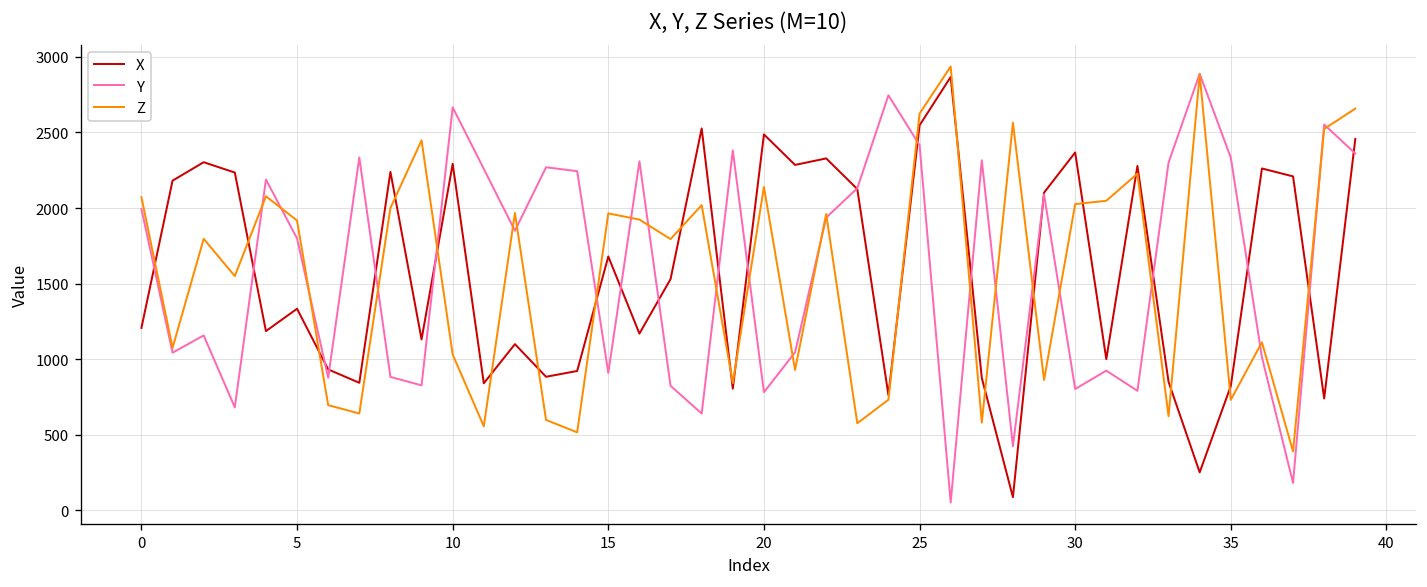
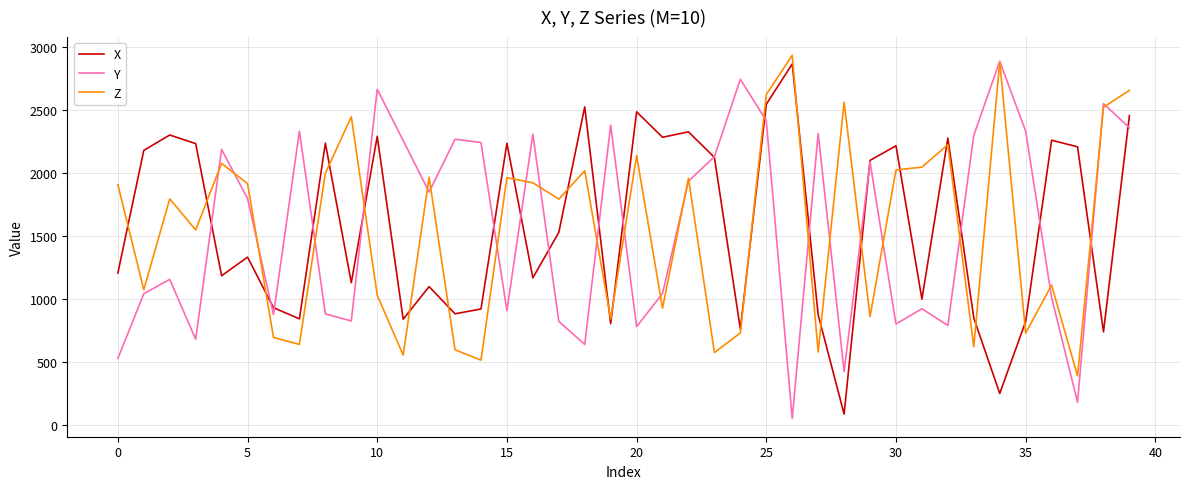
Y, 0: 1990 -> 530
Z, 0: 2070 -> 1910
X, 15: 1680 -> 2240
X, 30: 2370 -> 2220
